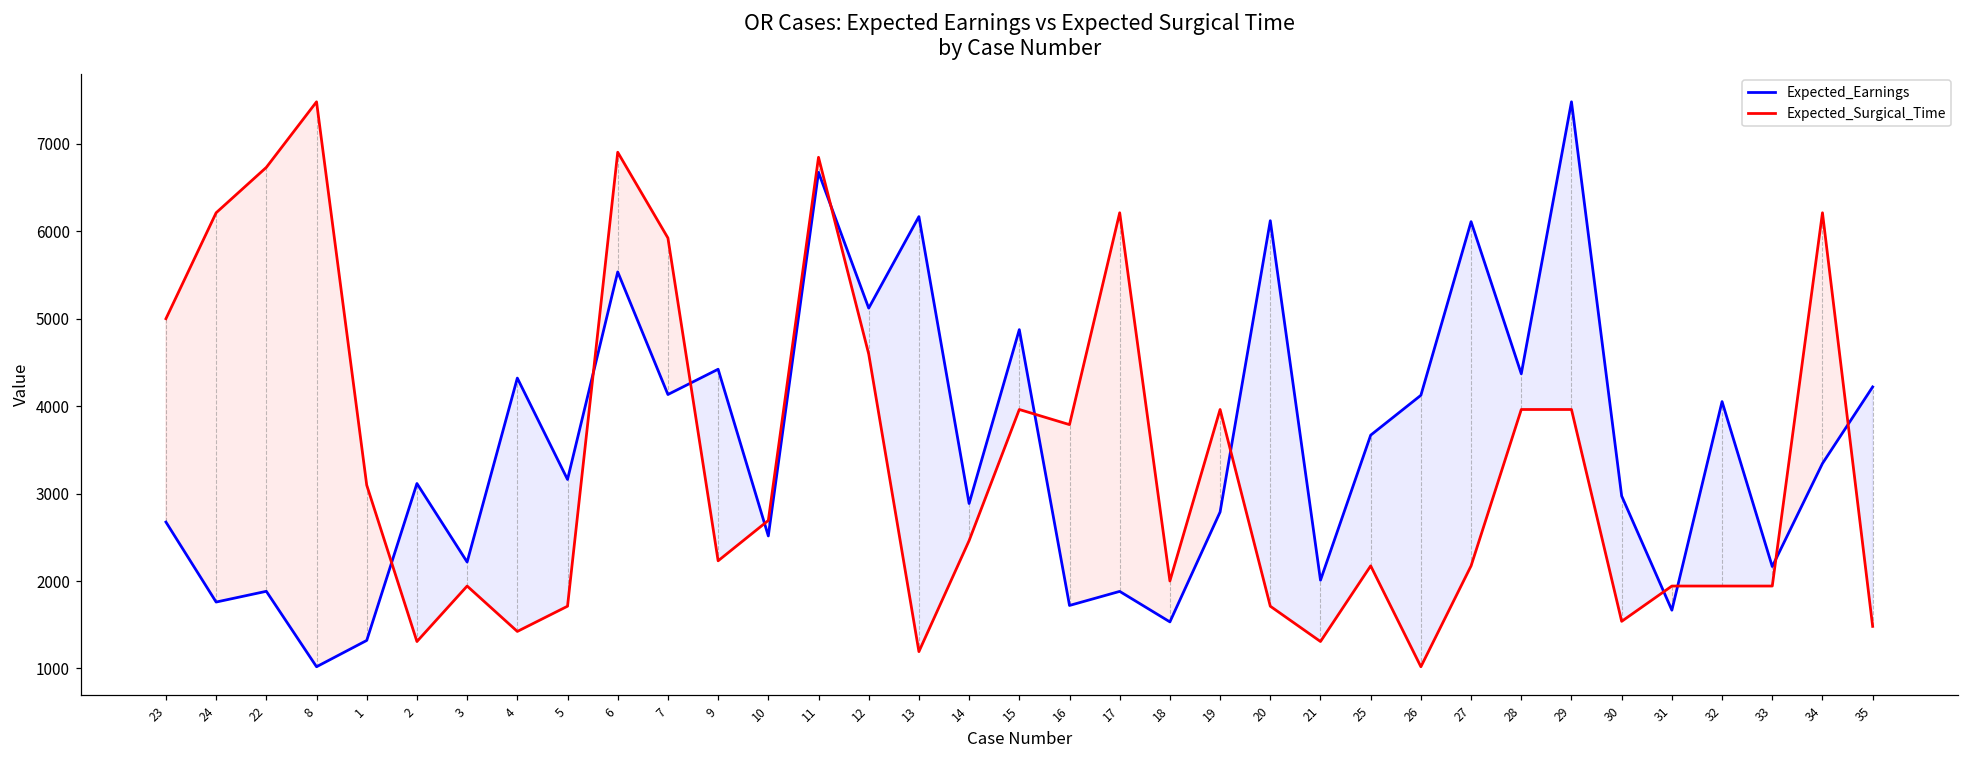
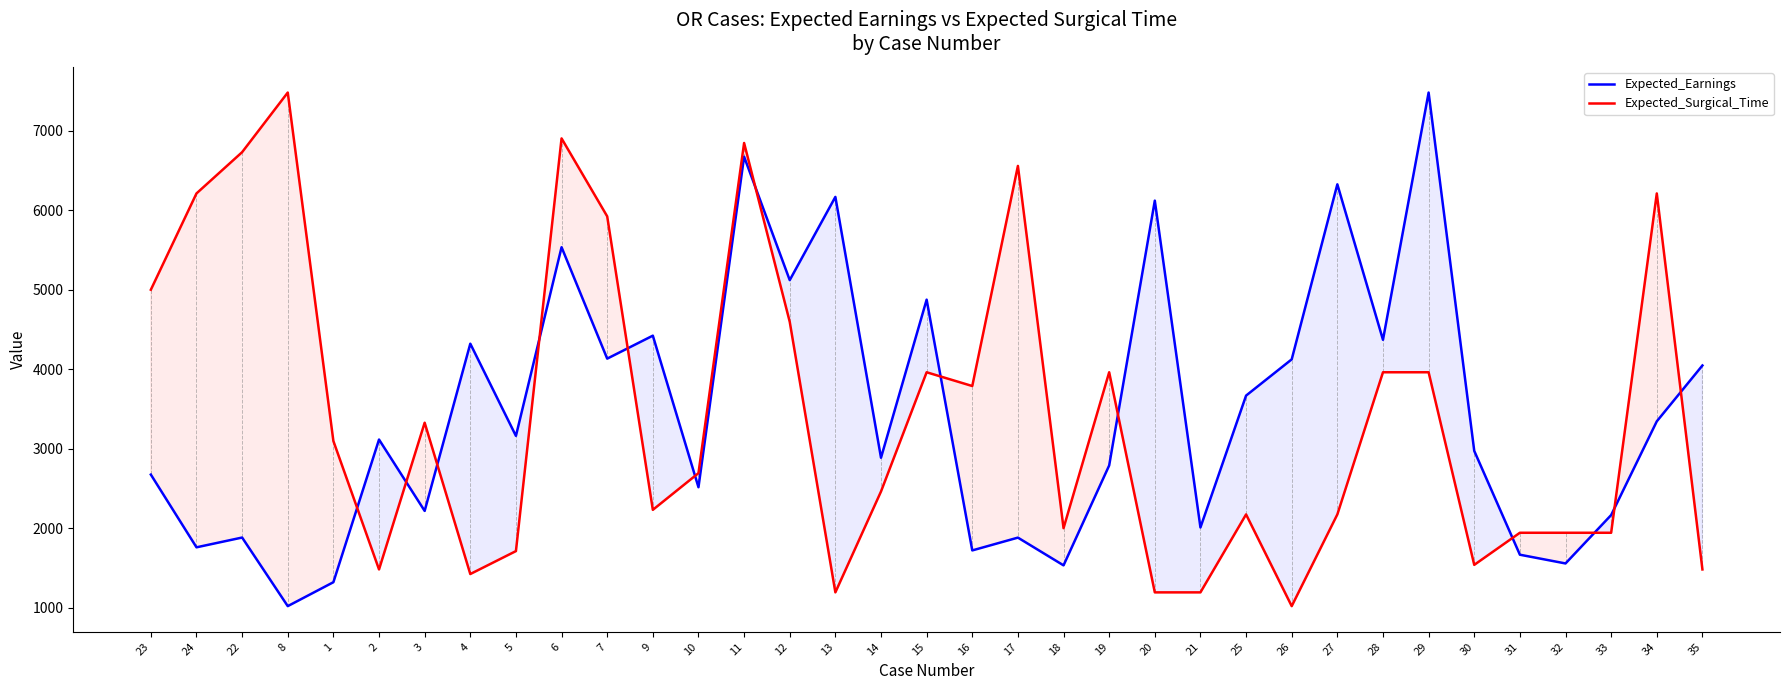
Expected_Surgical_Time, 2: 1300 -> 1500
Expected_Surgical_Time, 3: 1900 -> 3300
Expected_Surgical_Time, 17: 6200 -> 6600
Expected_Surgical_Time, 20: 1700 -> 1200
Expected_Surgical_Time, 21: 1300 -> 1200
Expected_Earnings, 27: 6100 -> 6300
Expected_Earnings, 32: 4100 -> 1600
Expected_Earnings, 35: 4200 -> 4000
